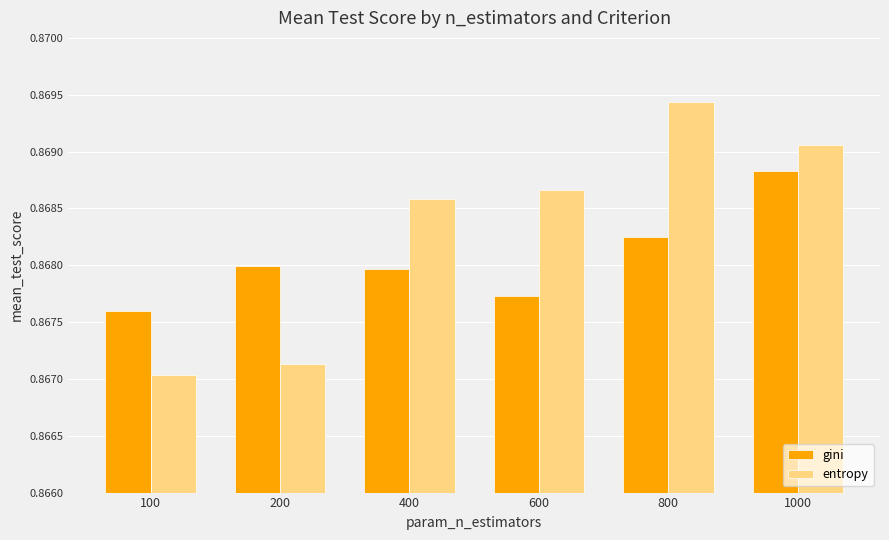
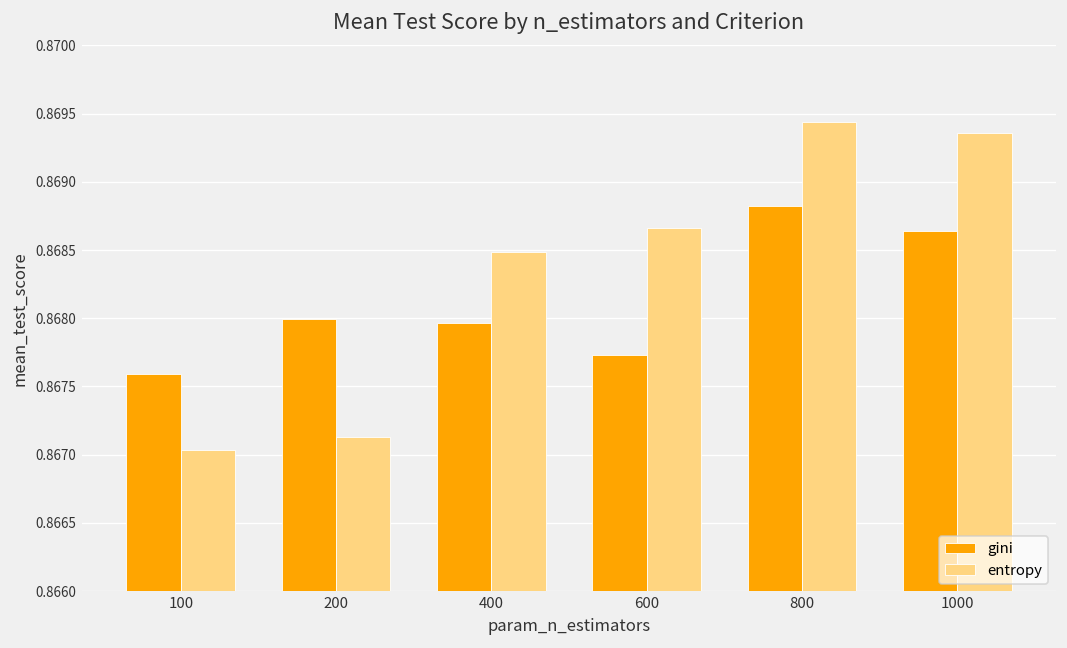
entropy, 400: 0.86858 -> 0.86848
gini, 800: 0.86825 -> 0.86882
gini, 1000: 0.86883 -> 0.86864
entropy, 1000: 0.86905 -> 0.86936
